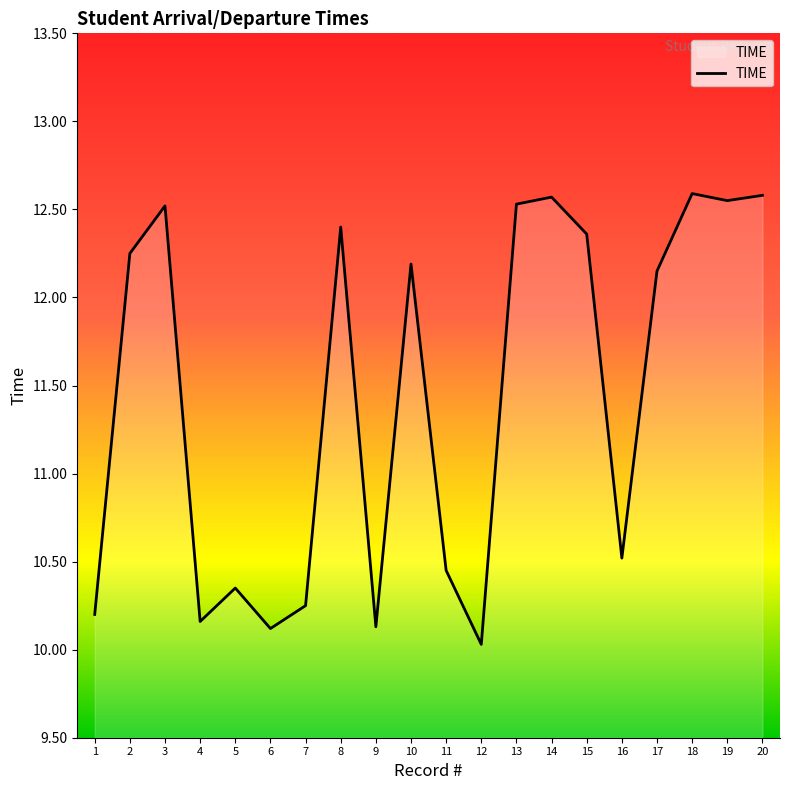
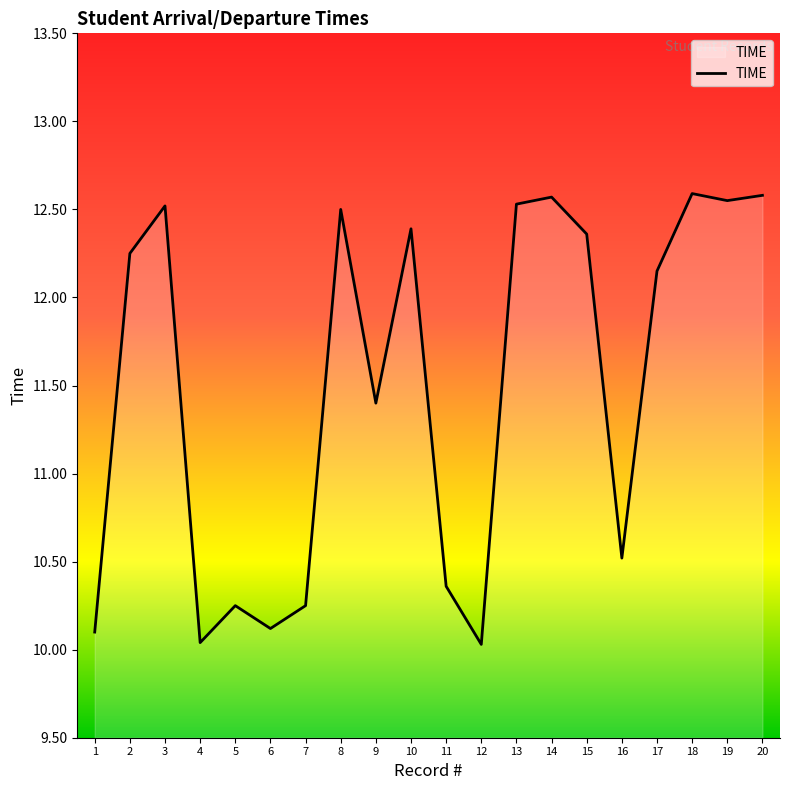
1: 10.2 -> 10.1
4: 10.16 -> 10.04
5: 10.35 -> 10.25
8: 12.4 -> 12.5
9: 10.13 -> 11.40
10: 12.19 -> 12.39
11: 10.45 -> 10.36
